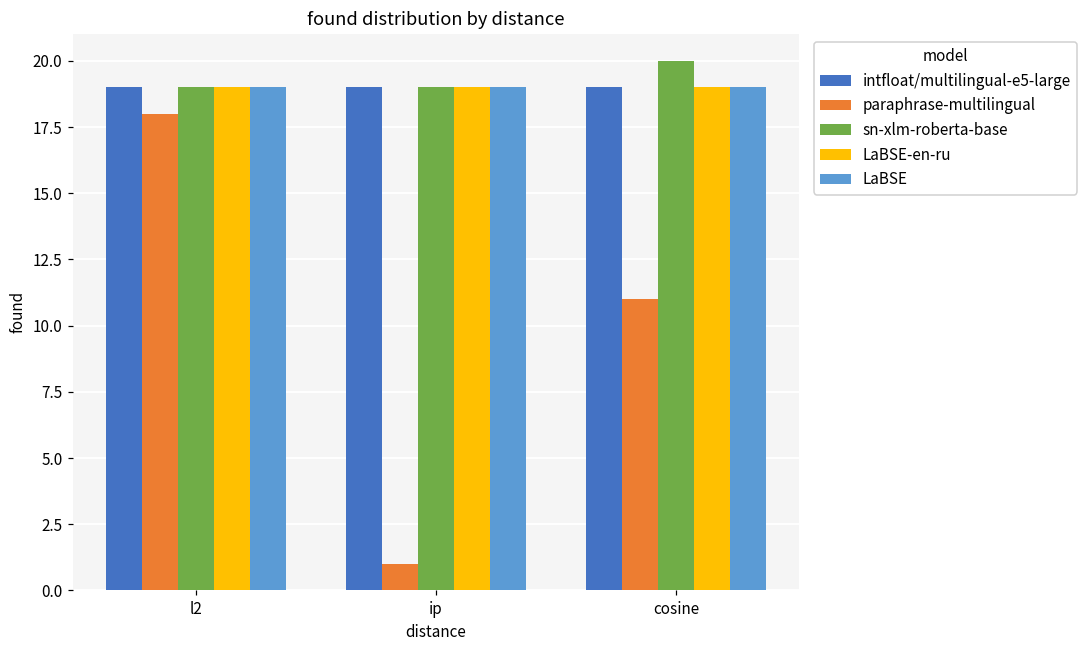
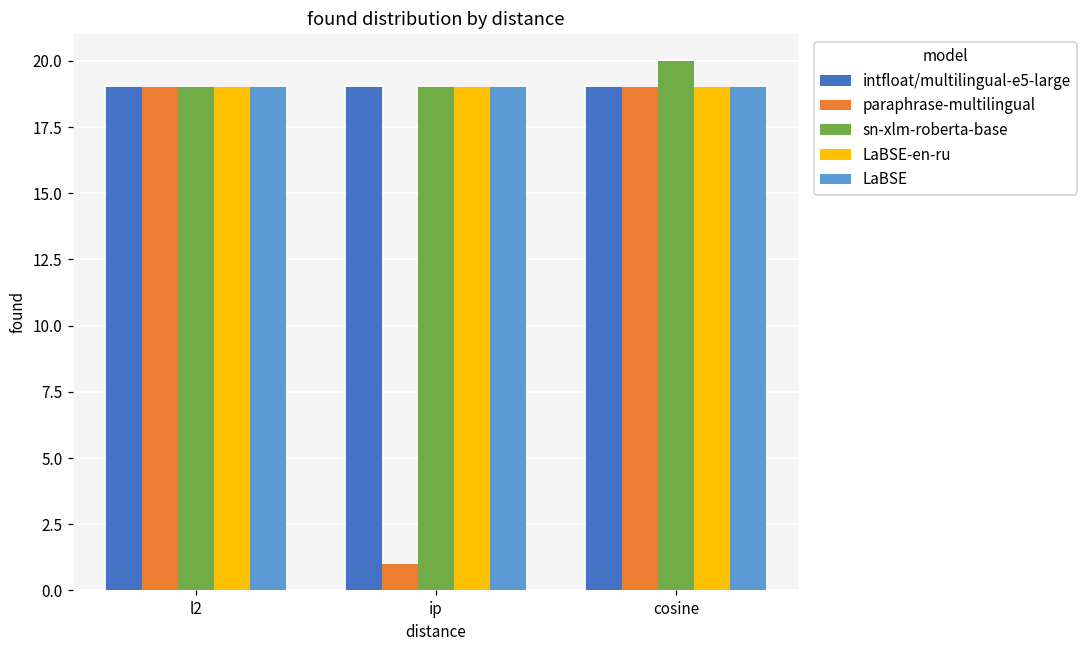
paraphrase-multilingual, l2: 18 -> 19
paraphrase-multilingual, cosine: 11 -> 19
